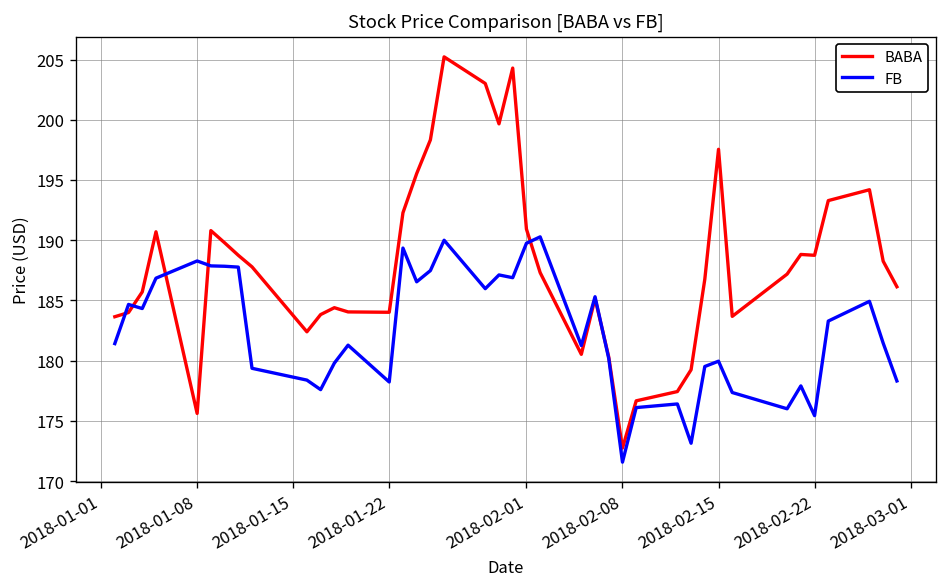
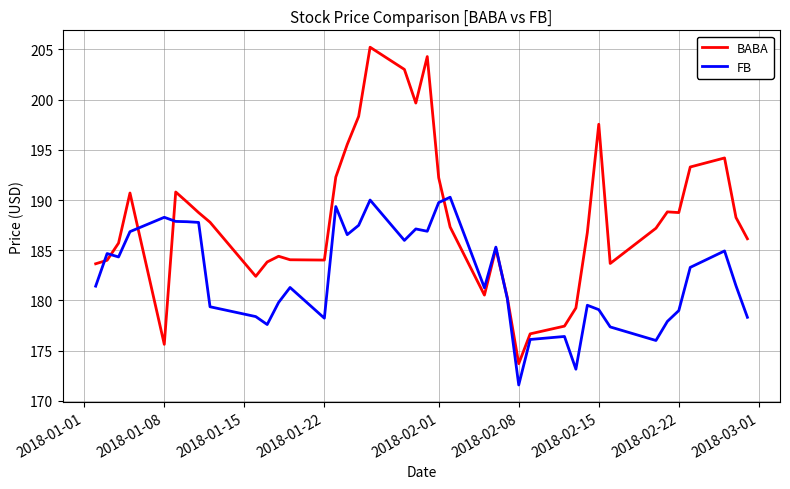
BABA, 2018-02-01: 190.9 -> 192.2
BABA, 2018-02-08: 172.7 -> 173.7
FB, 2018-02-15: 180.0 -> 179.1
FB, 2018-02-22: 175.4 -> 179.0
